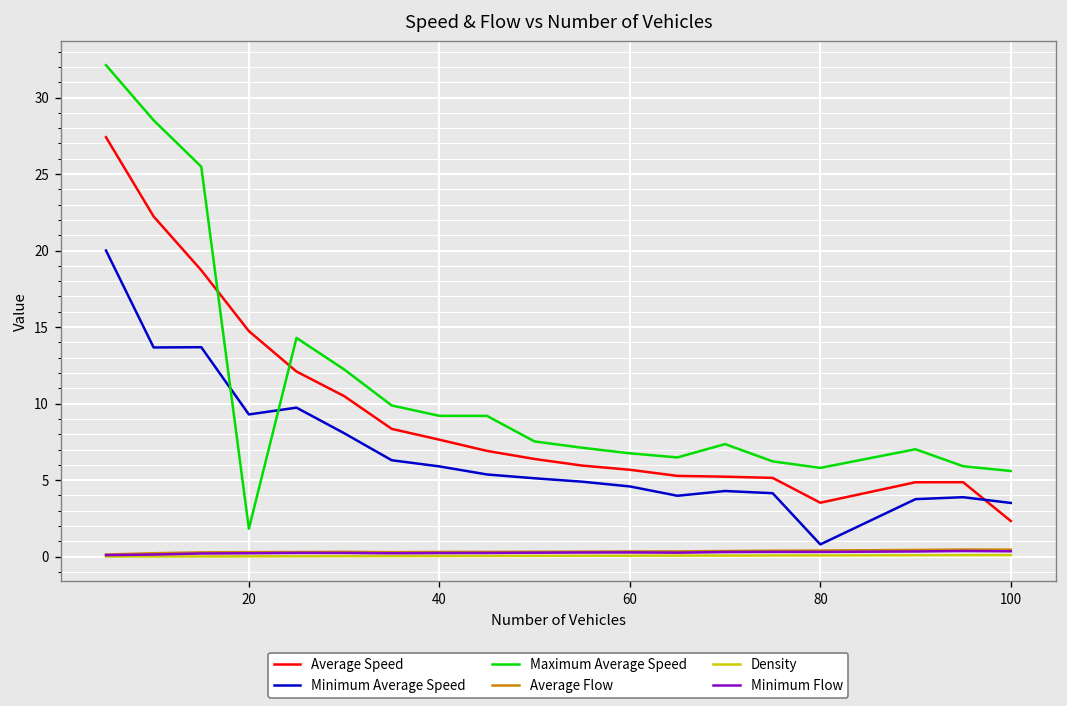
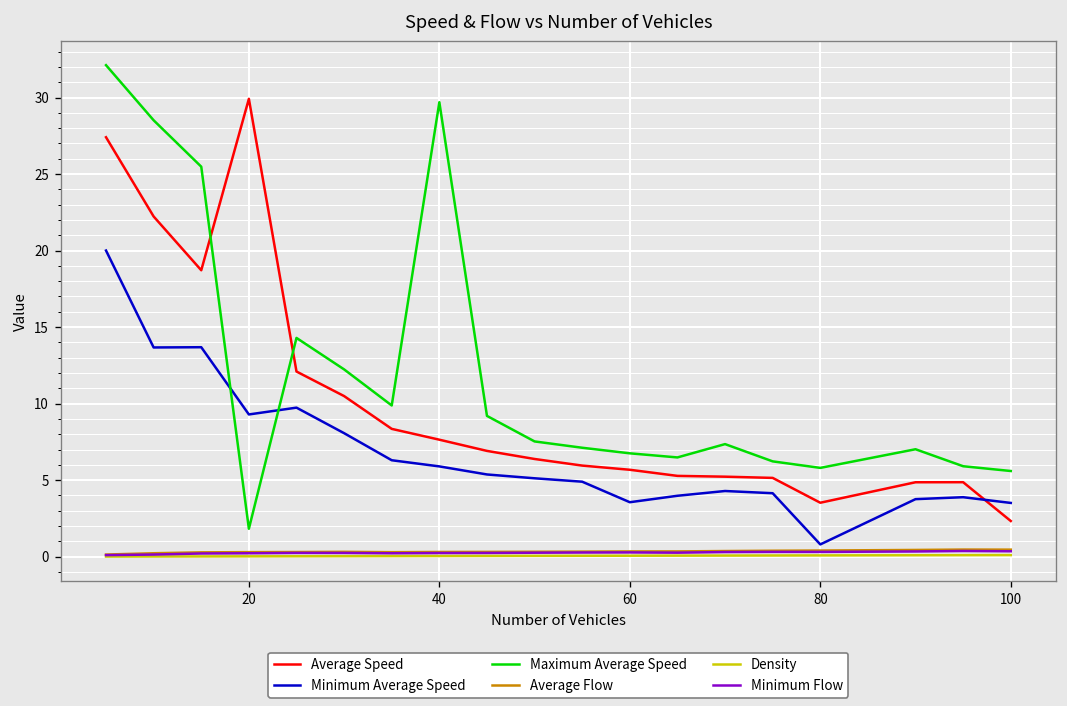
Average Speed, 20: 14.7 -> 29.9
Maximum Average Speed, 40: 9.2 -> 29.7
Minimum Average Speed, 60: 4.6 -> 3.6
